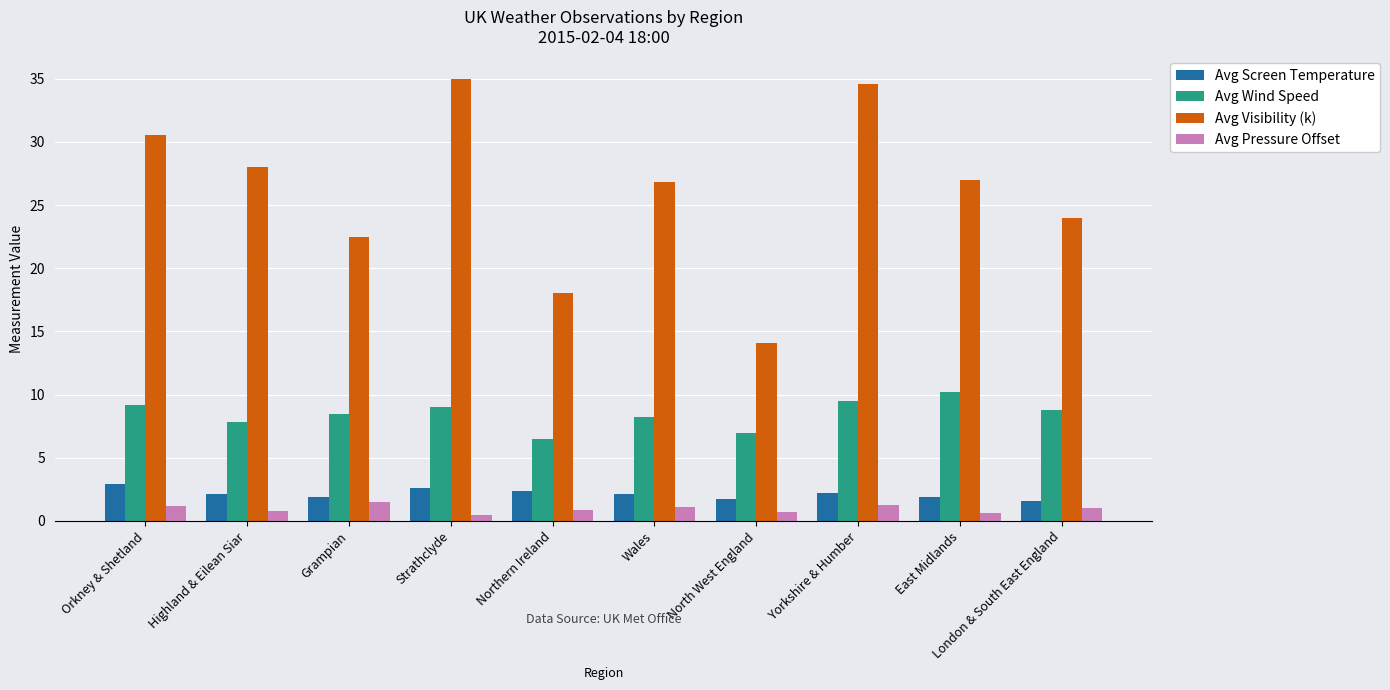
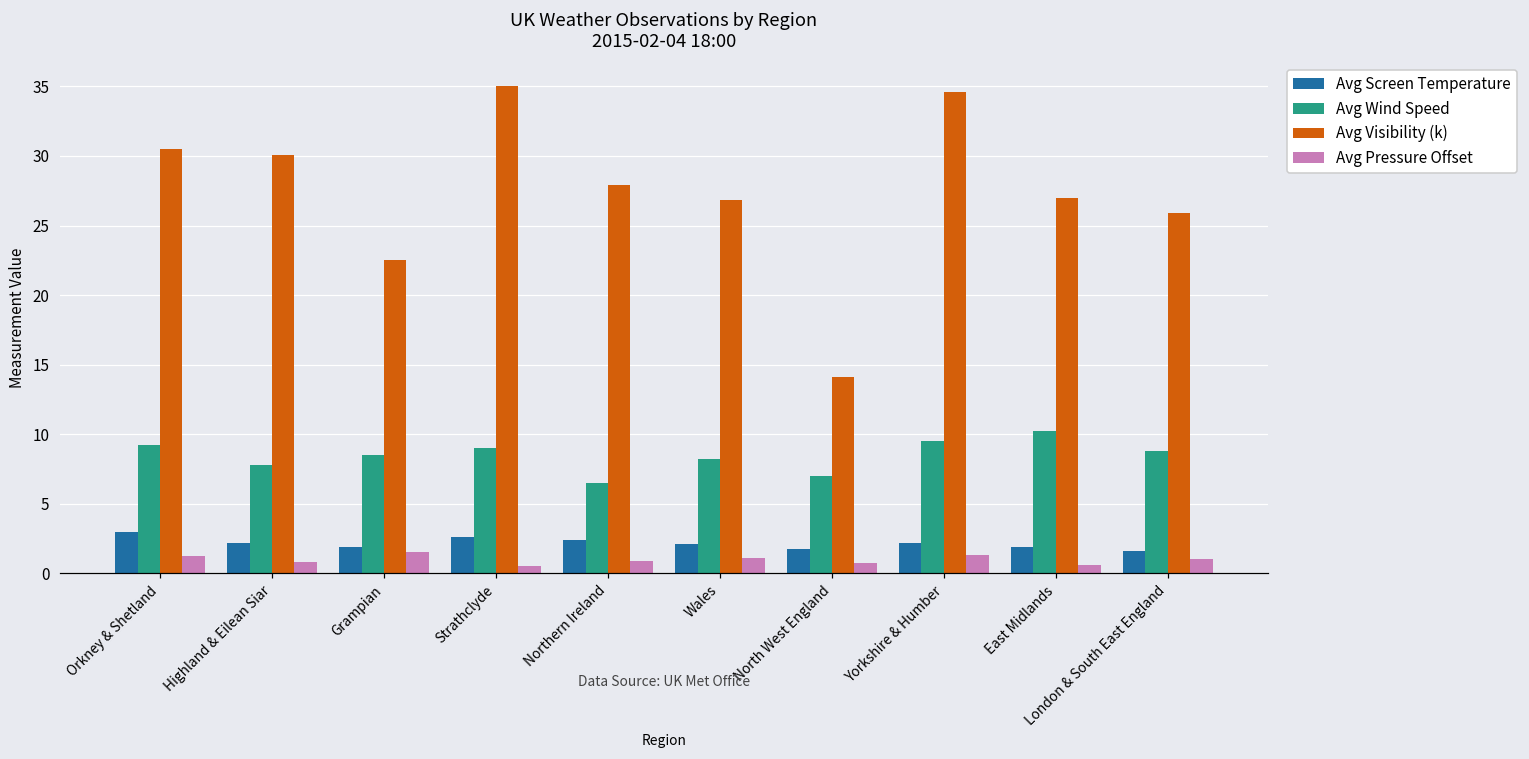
Avg Visibility (k), Highland & Eilean Siar: 28.0 -> 30.1
Avg Visibility (k), Northern Ireland: 18.0 -> 27.9
Avg Visibility (k), London & South East England: 24.0 -> 25.9
